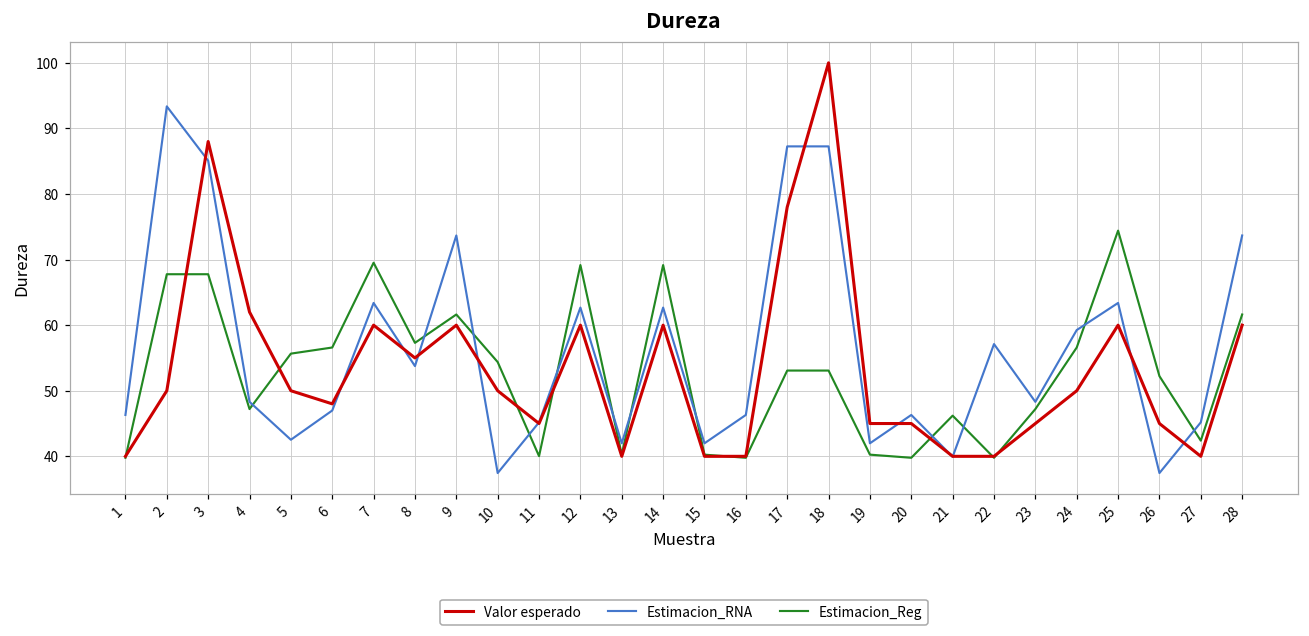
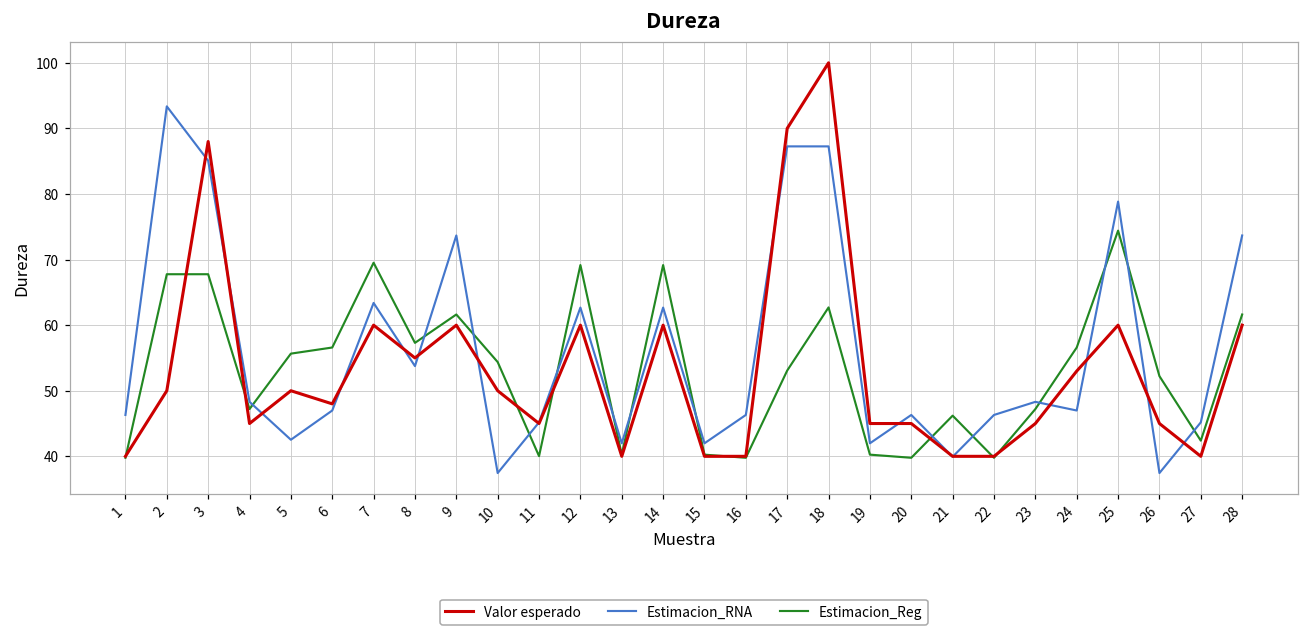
Valor esperado, 4: 62 -> 45
Valor esperado, 17: 78 -> 90
Estimacion_Reg, 18: 53 -> 63
Estimacion_RNA, 22: 57 -> 46
Valor esperado, 24: 50 -> 53
Estimacion_RNA, 24: 59 -> 47
Estimacion_RNA, 25: 63 -> 79
